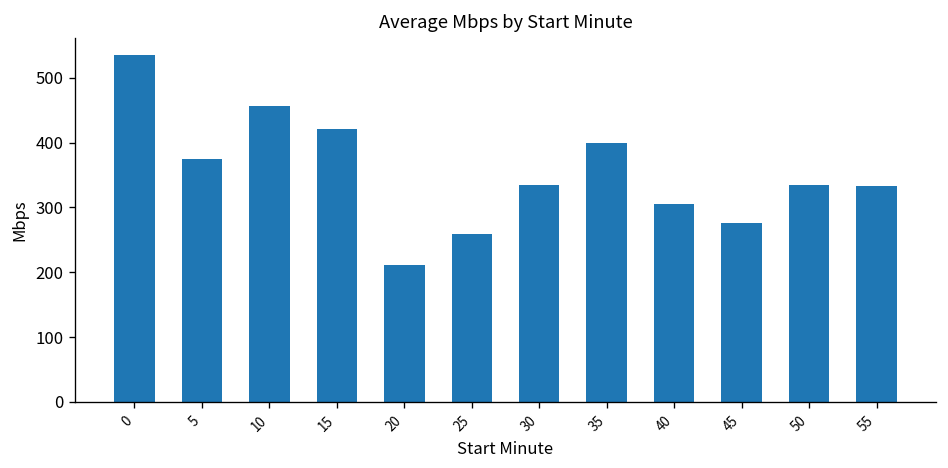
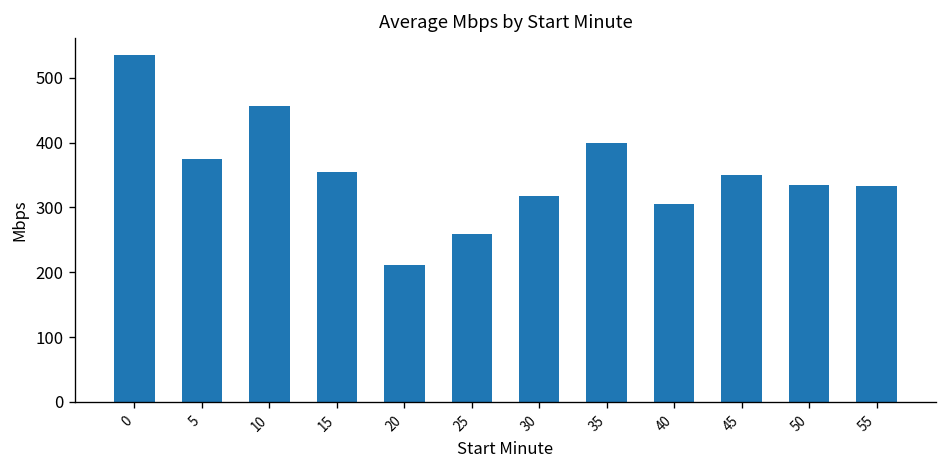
15: 420 -> 350
30: 330 -> 320
45: 280 -> 350
